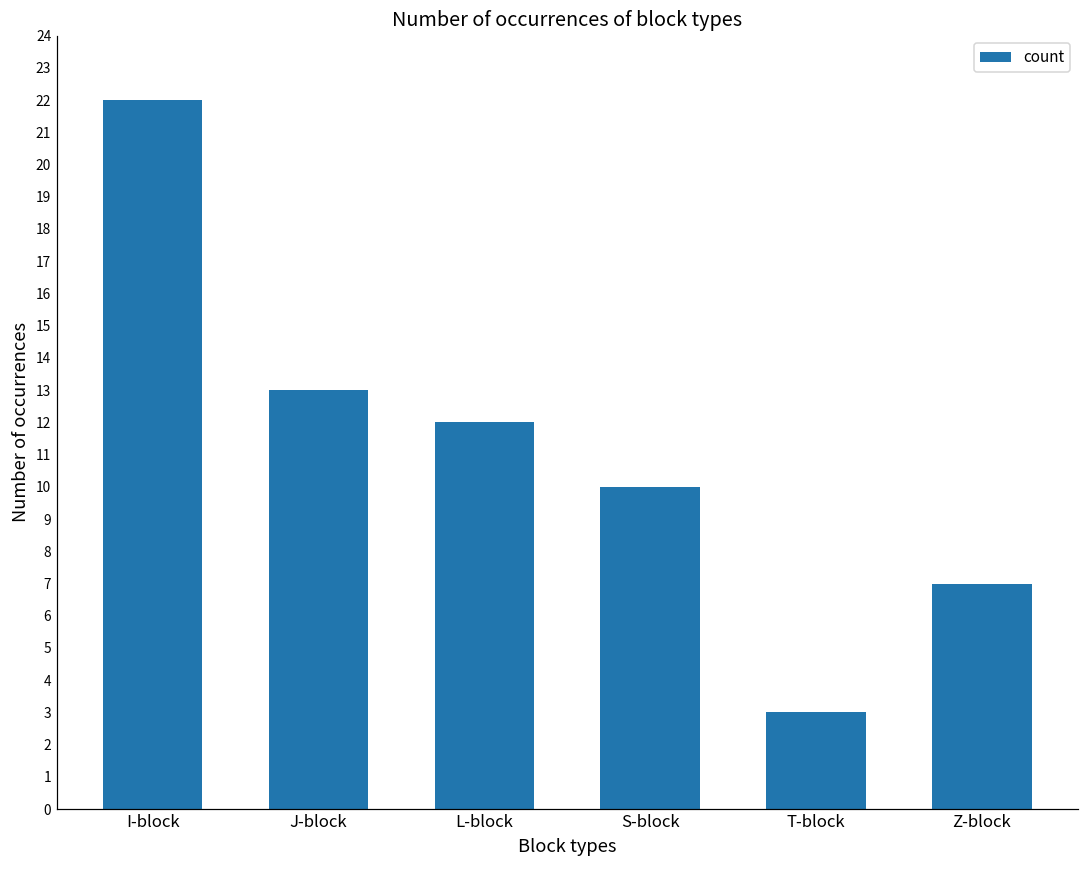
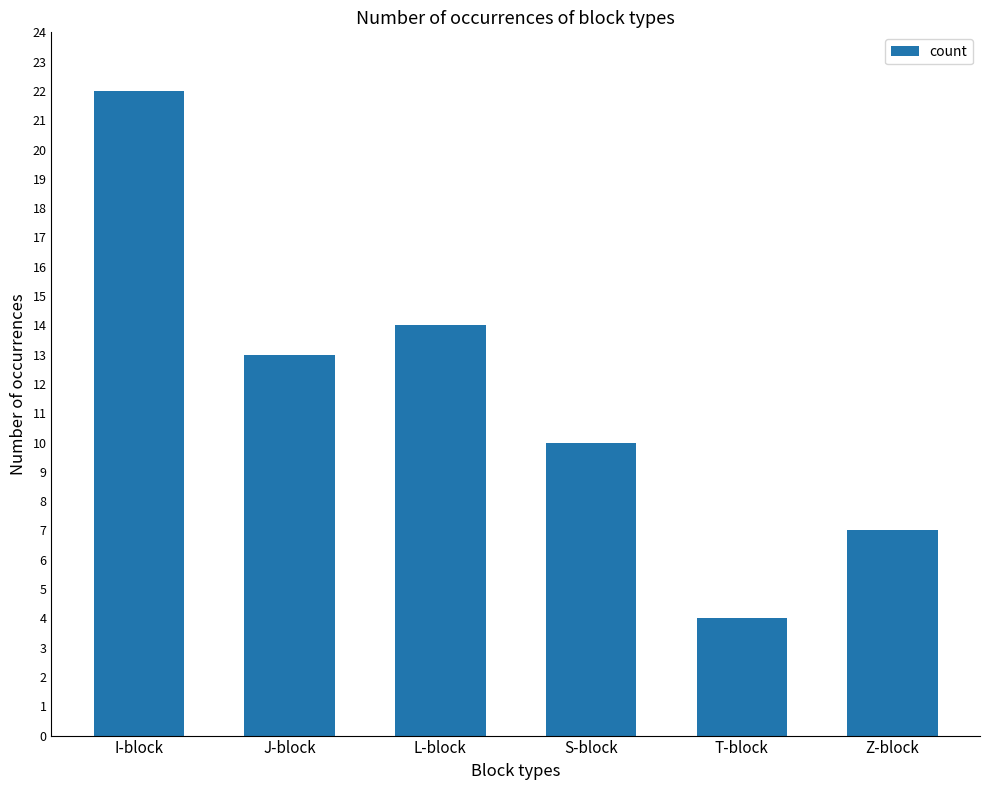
L-block: 12 -> 14
T-block: 3 -> 4
